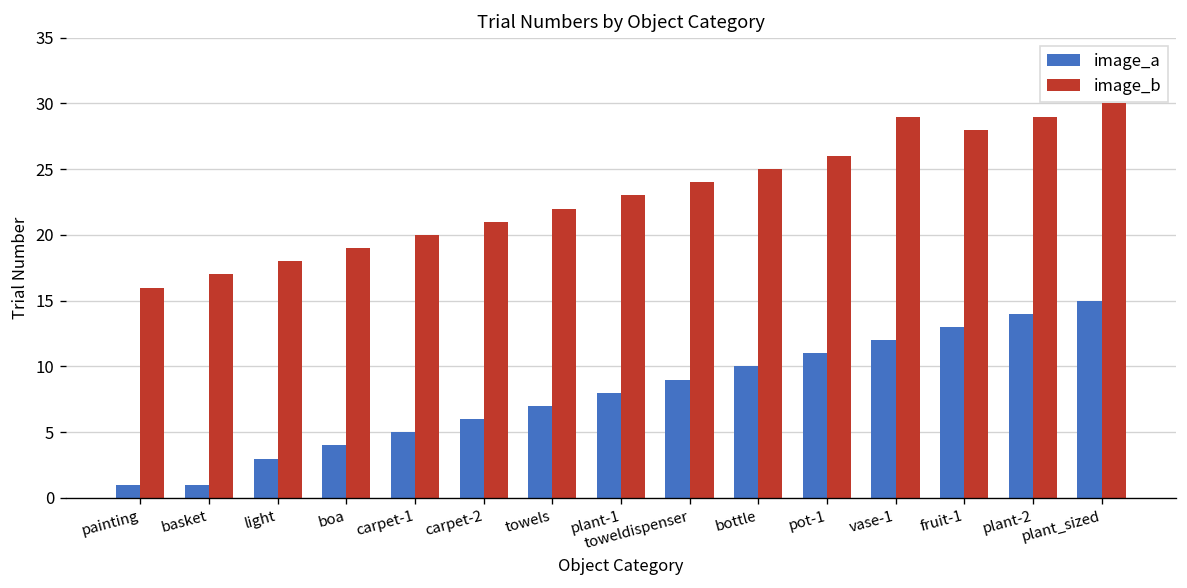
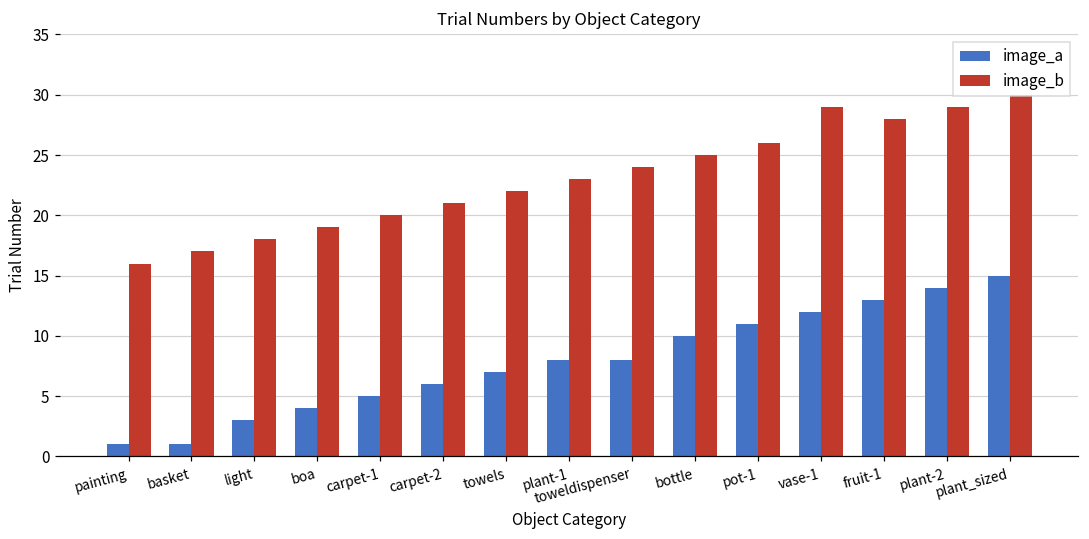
image_a, toweldispenser: 9 -> 8
